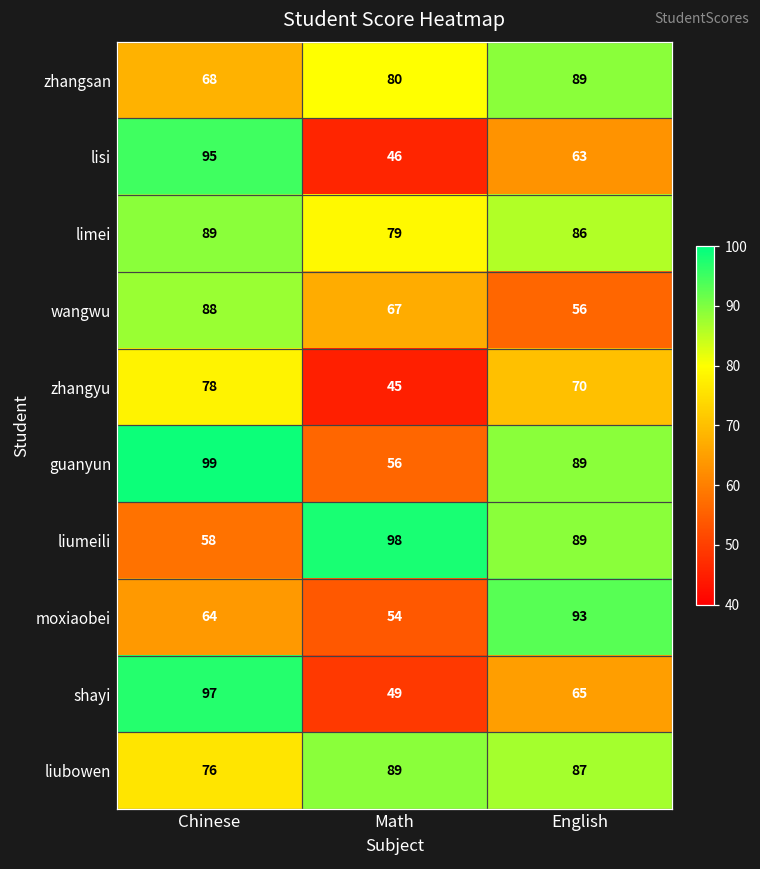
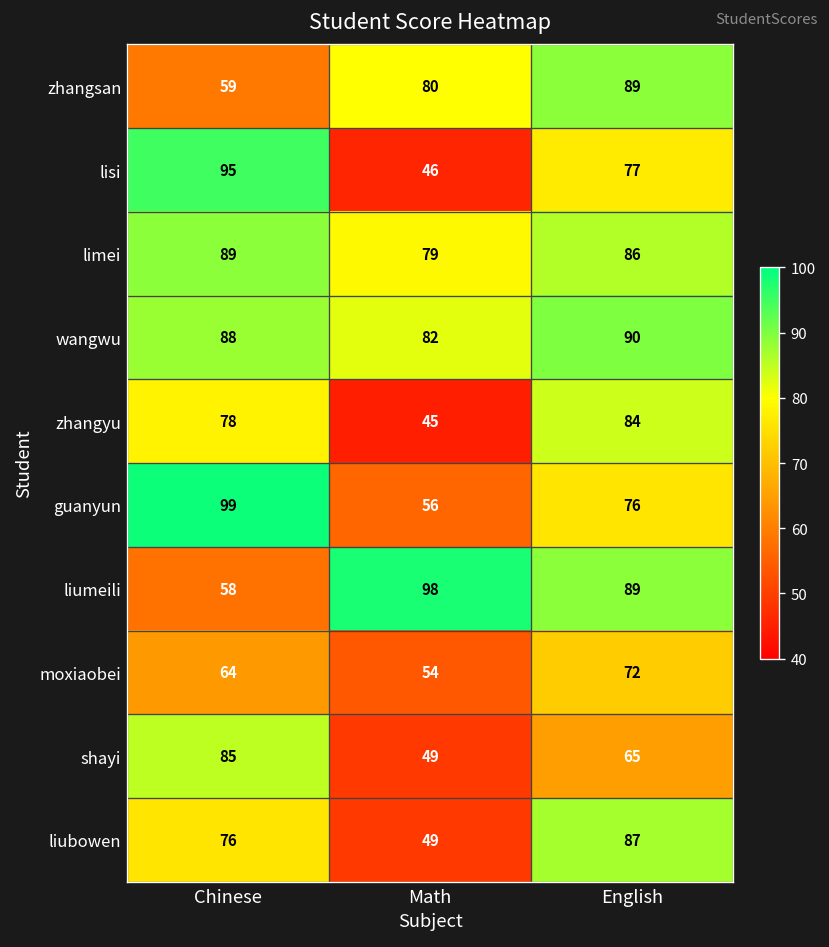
zhangsan, Chinese: 68 -> 59
lisi, English: 63 -> 77
wangwu, Math: 67 -> 82
wangwu, English: 56 -> 90
zhangyu, English: 70 -> 84
guanyun, English: 89 -> 76
moxiaobei, English: 93 -> 72
shayi, Chinese: 97 -> 85
liubowen, Math: 89 -> 49
